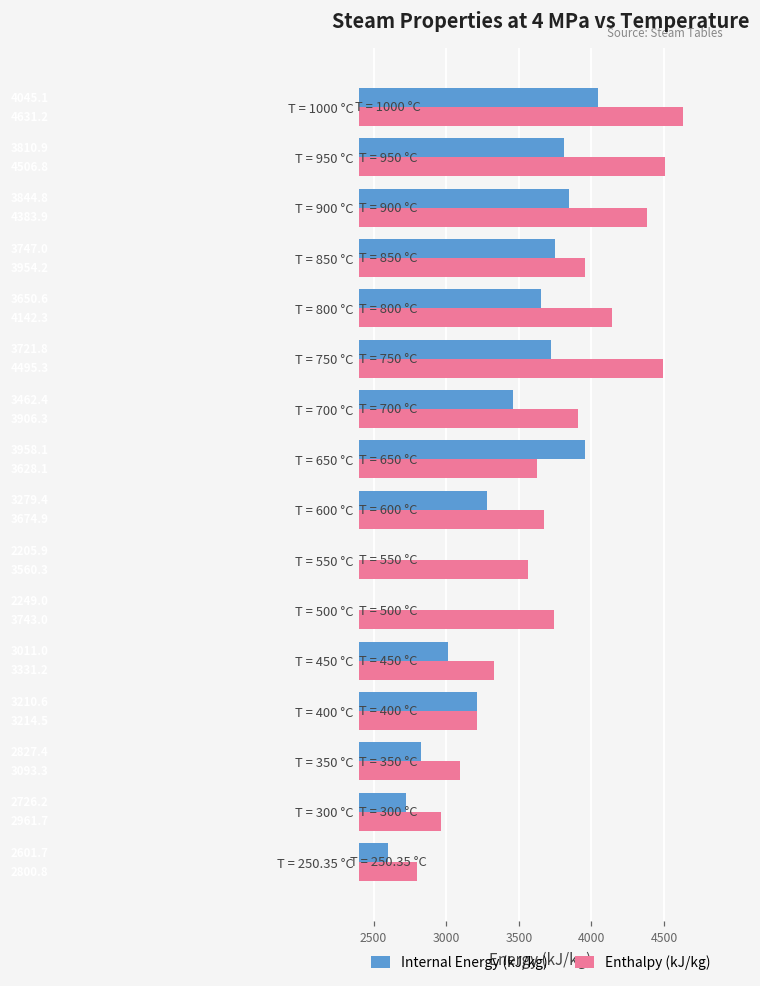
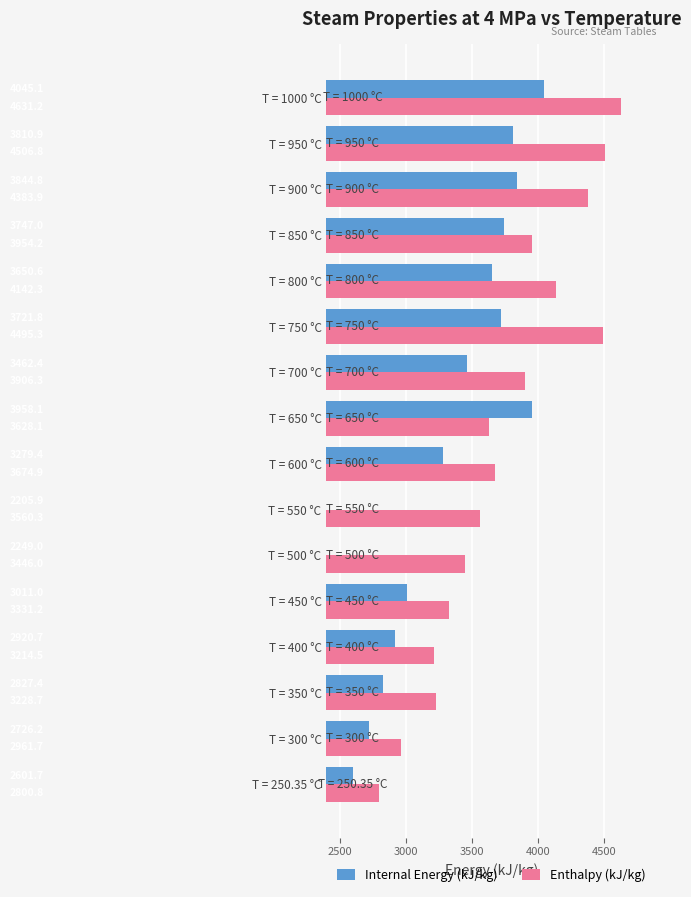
Enthalpy (kJ/kg), T = 500 °C: 3740 -> 3450
Internal Energy (kJ/kg), T = 400 °C: 3210 -> 2920
Enthalpy (kJ/kg), T = 350 °C: 3090 -> 3230
